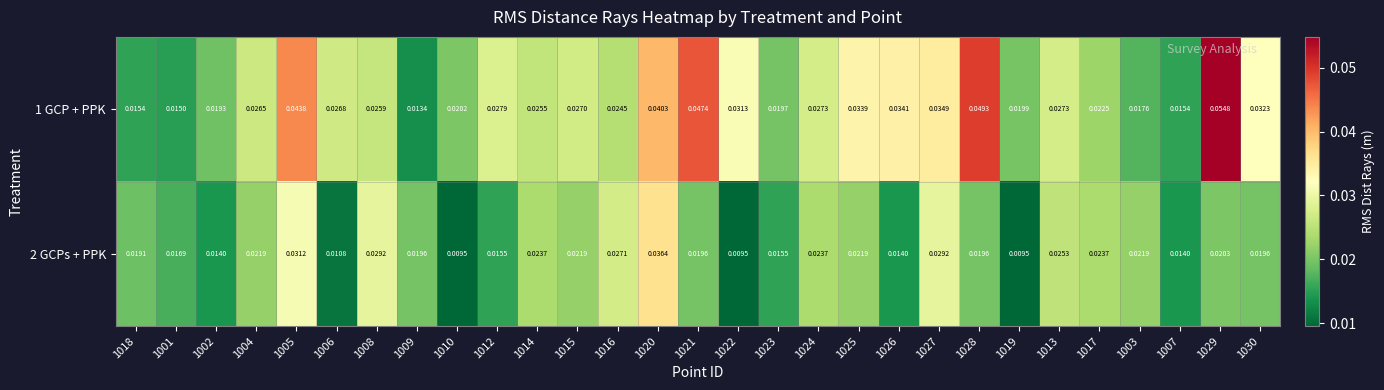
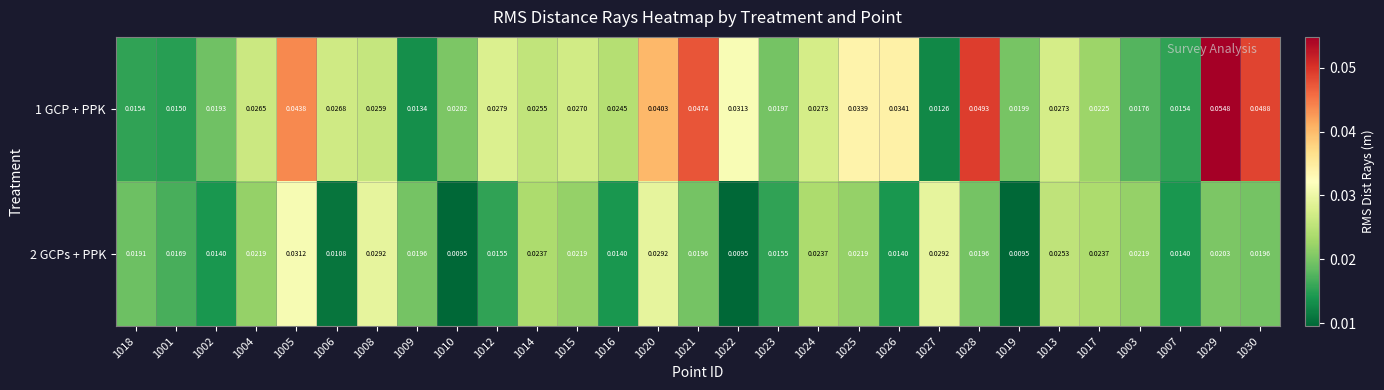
1 GCP + PPK, 1027: 0.0349 -> 0.0126
1 GCP + PPK, 1030: 0.0323 -> 0.0488
2 GCPs + PPK, 1016: 0.0271 -> 0.0140
2 GCPs + PPK, 1020: 0.0364 -> 0.0292
